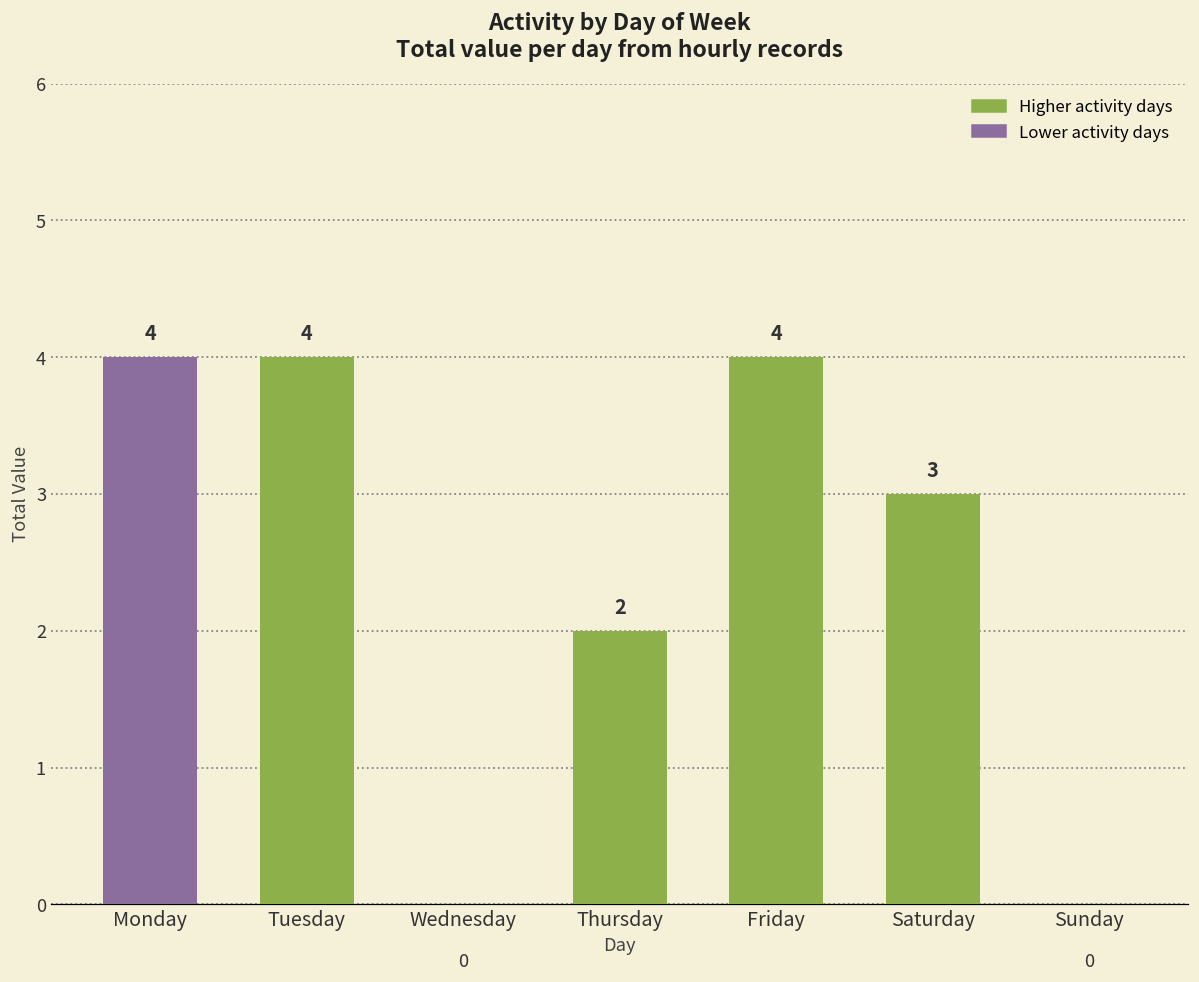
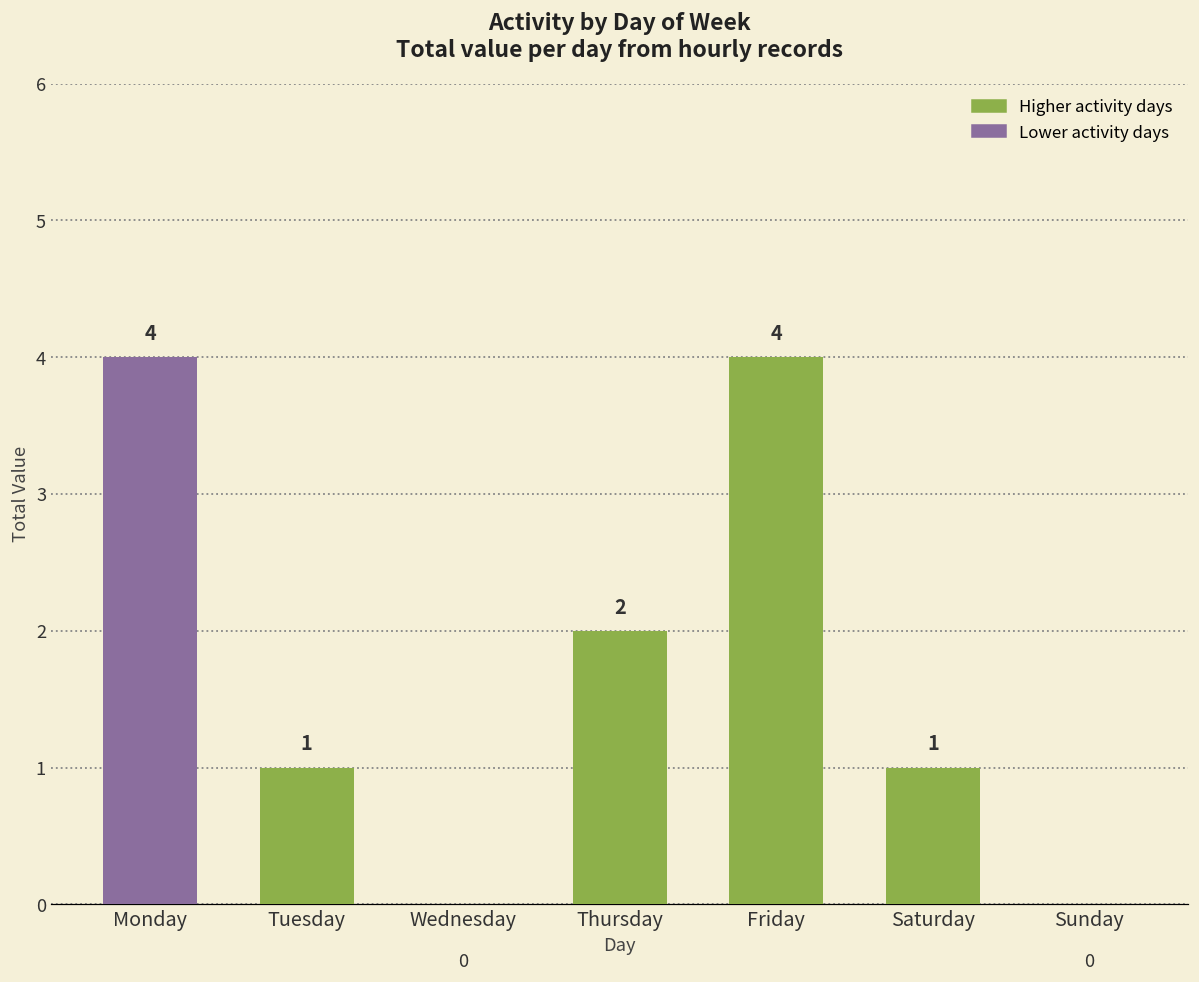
Tuesday: 4 -> 1
Saturday: 3 -> 1
